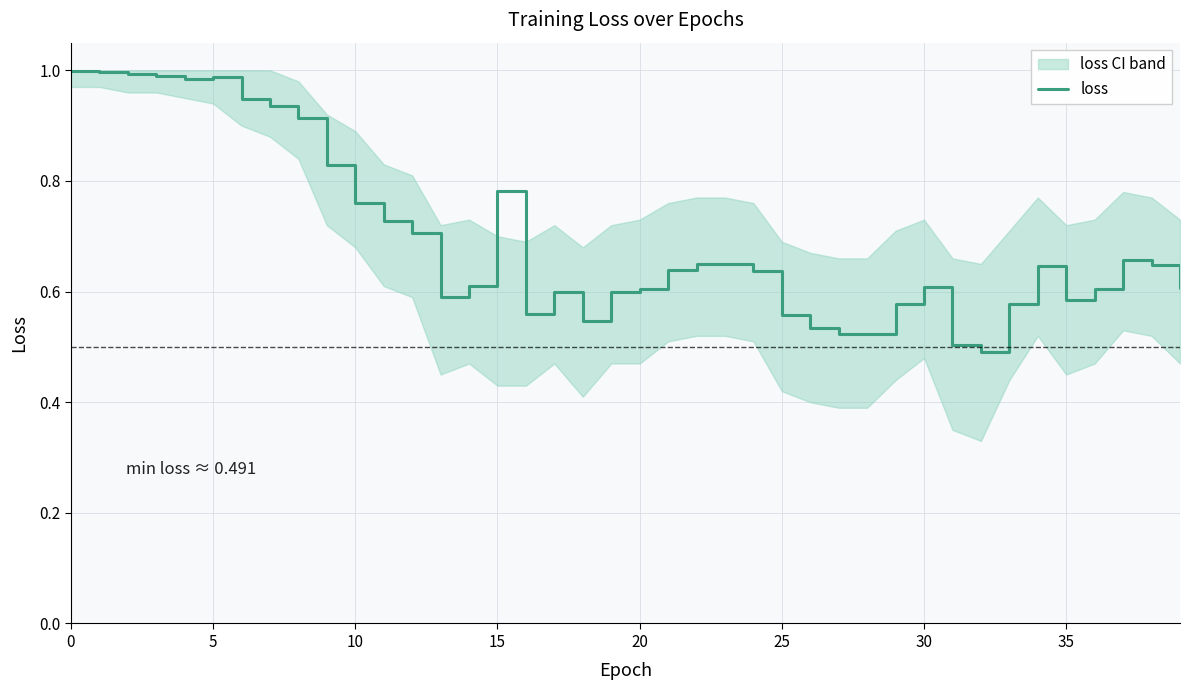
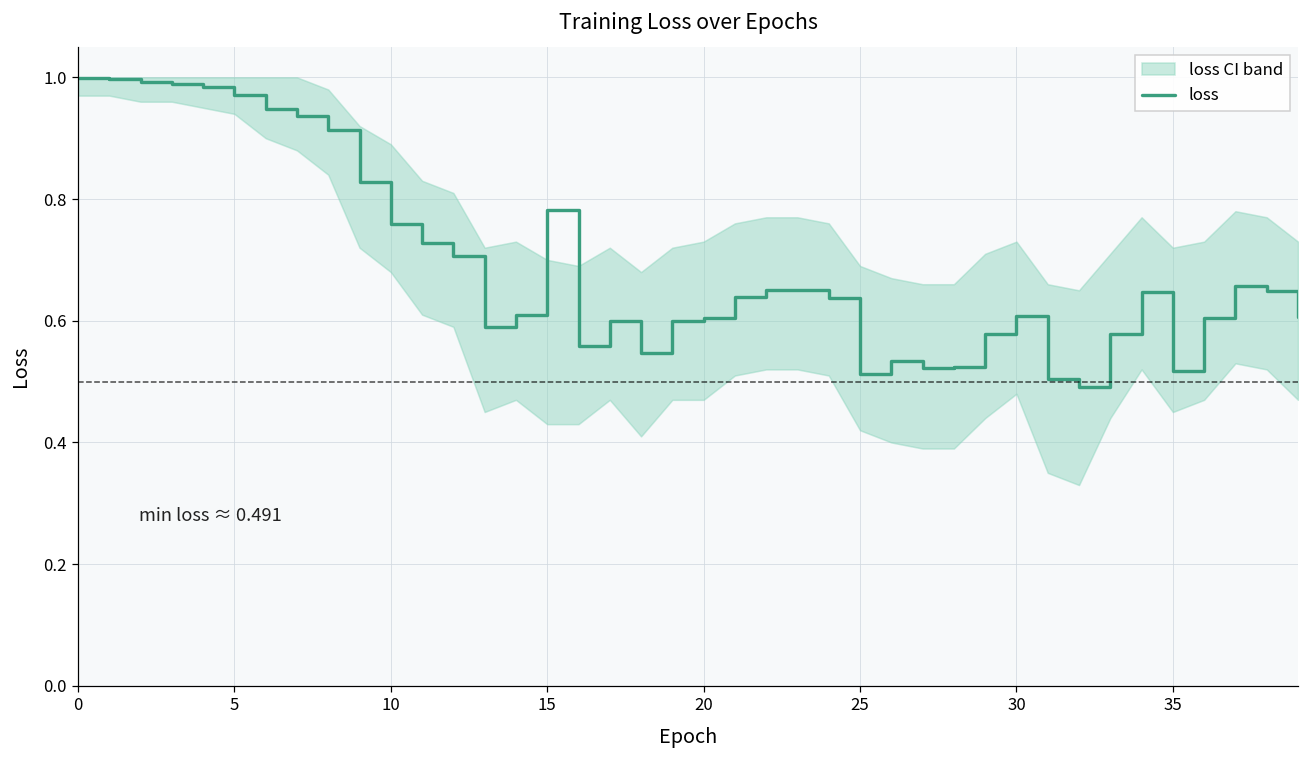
loss, 5: 0.99 -> 0.97
loss, 25: 0.56 -> 0.51
loss, 35: 0.58 -> 0.52
